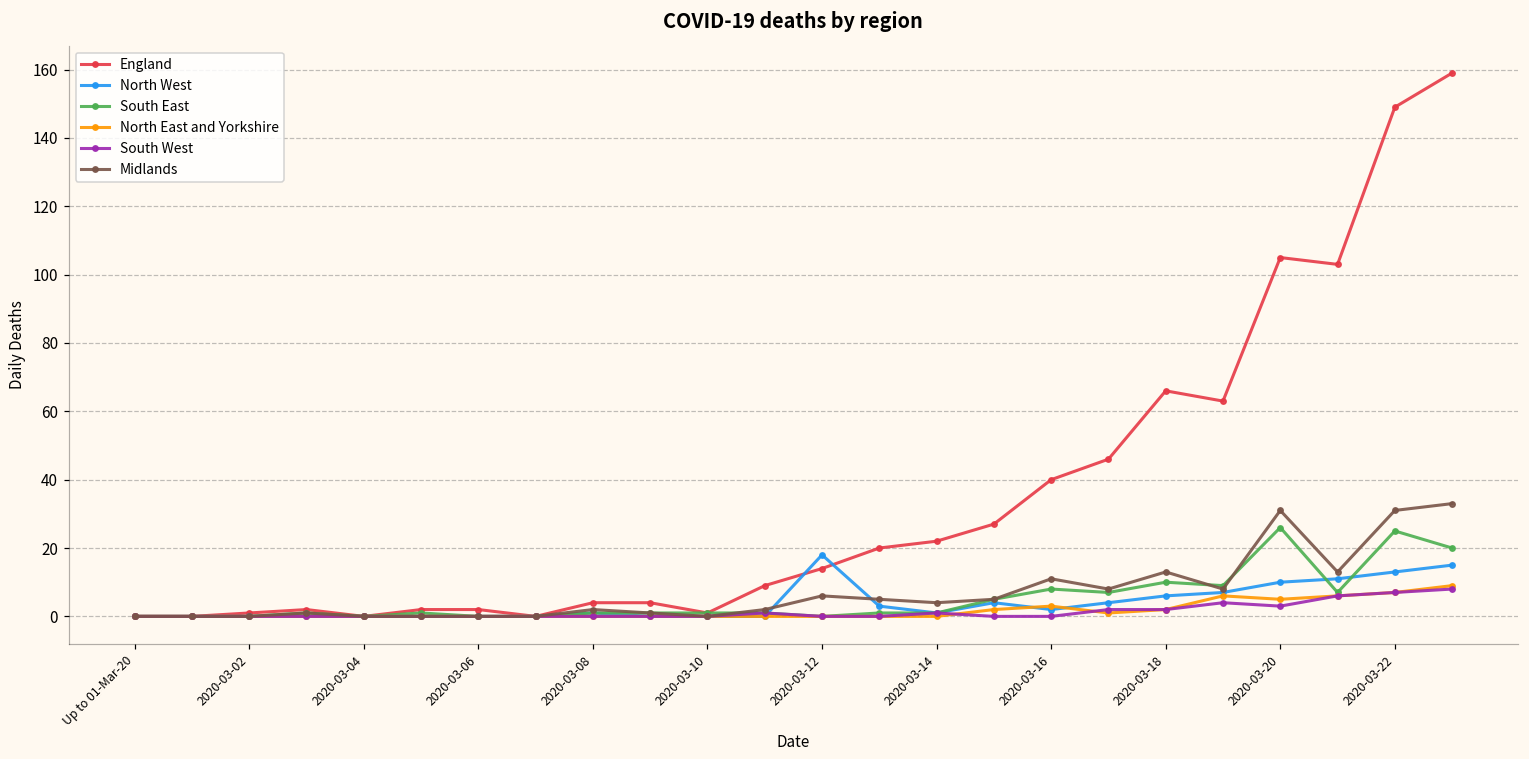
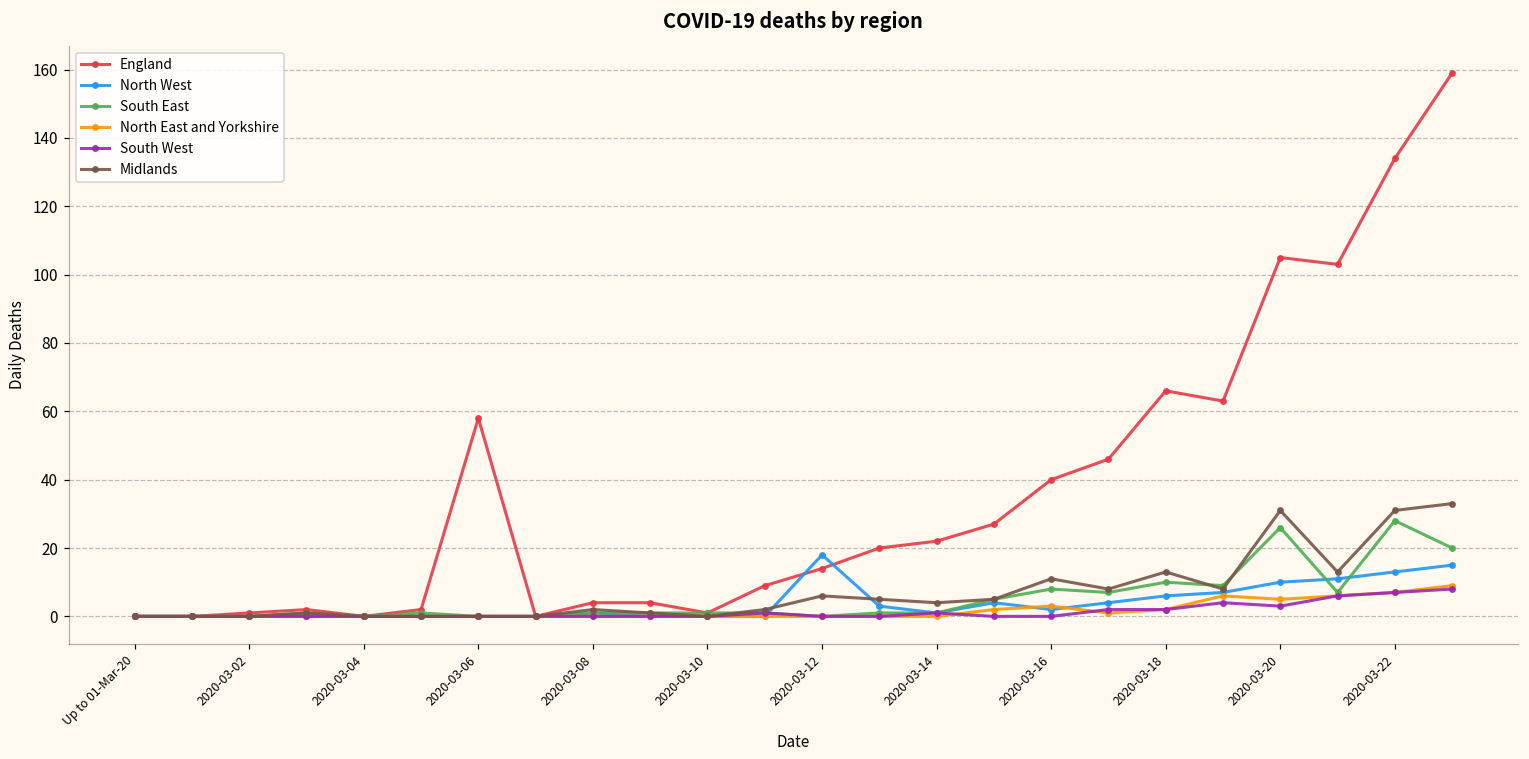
England, 2020-03-06: 2 -> 58
England, 2020-03-22: 149 -> 134
South East, 2020-03-22: 25 -> 28
